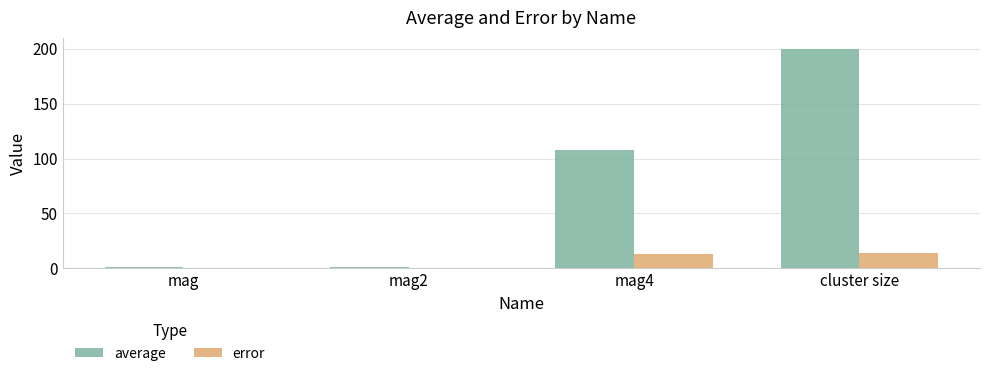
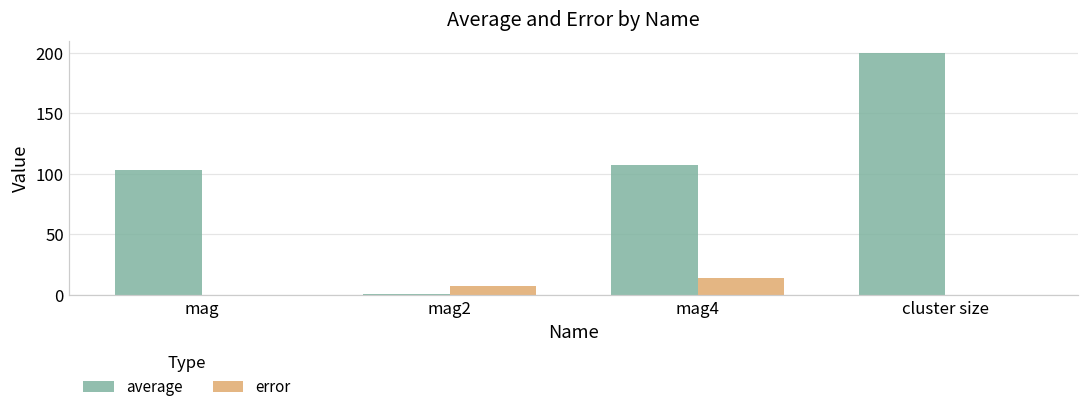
average, mag: 1 -> 103
error, mag2: 0 -> 7
error, cluster size: 14 -> 0
